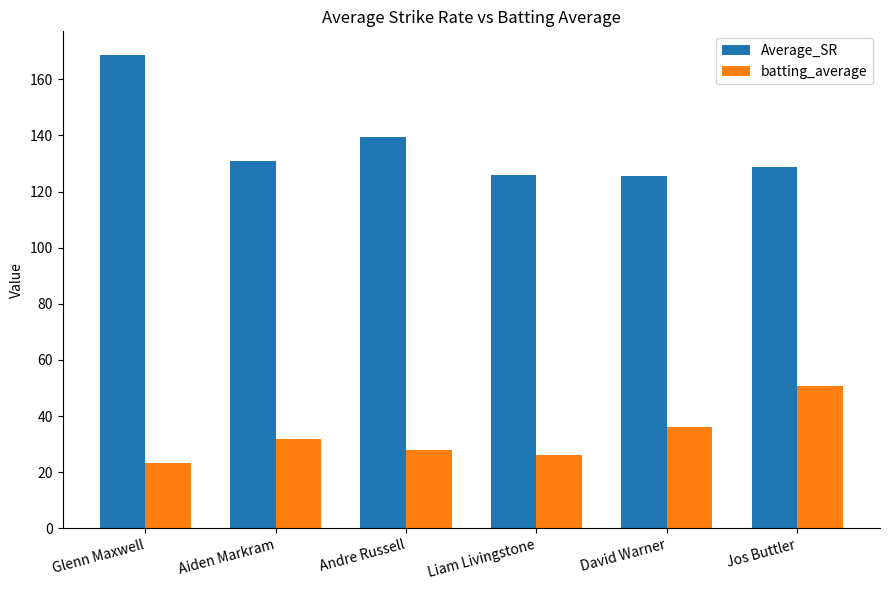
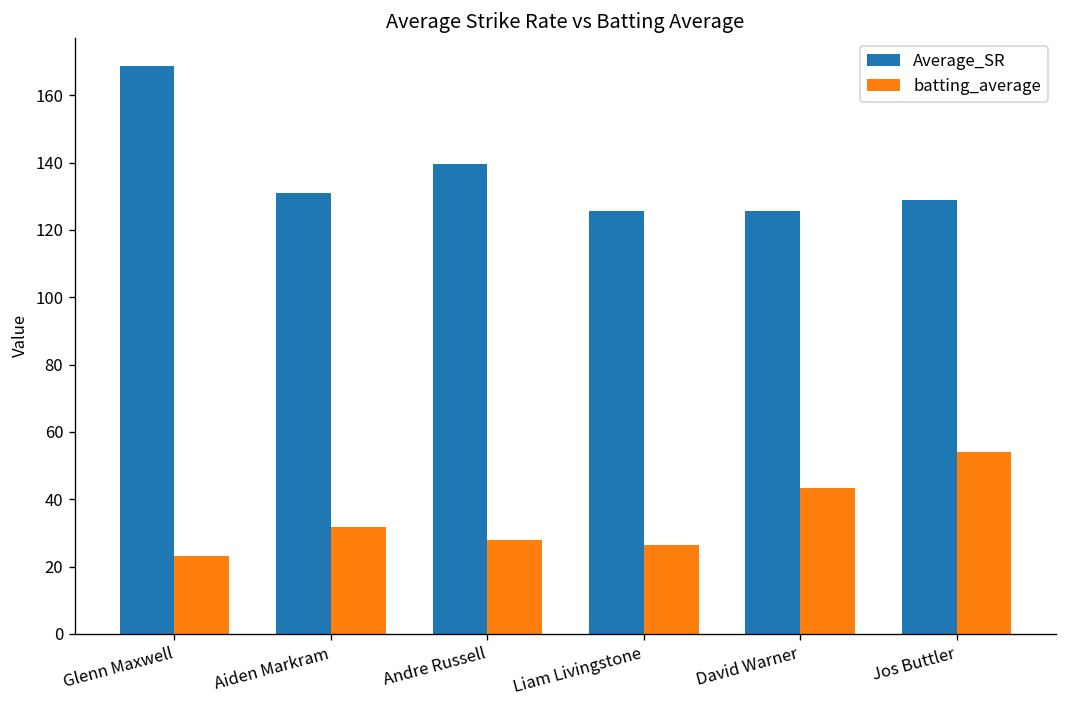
batting_average, David Warner: 36 -> 43
batting_average, Jos Buttler: 51 -> 54
